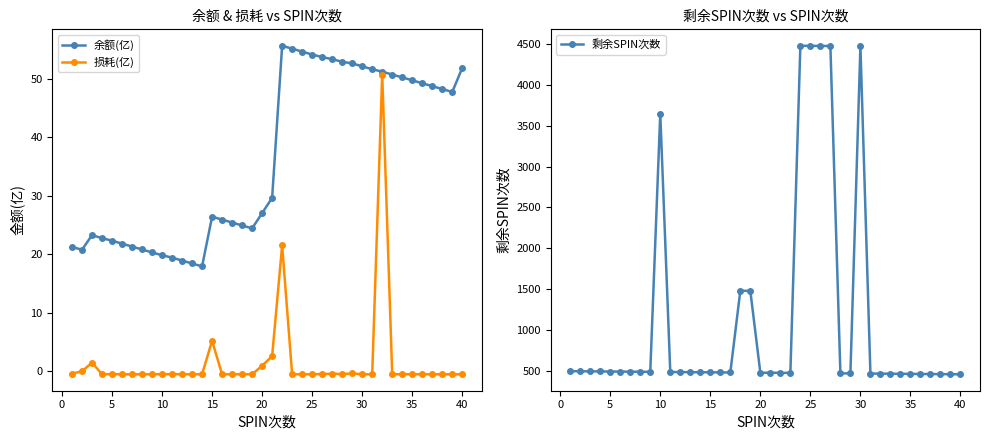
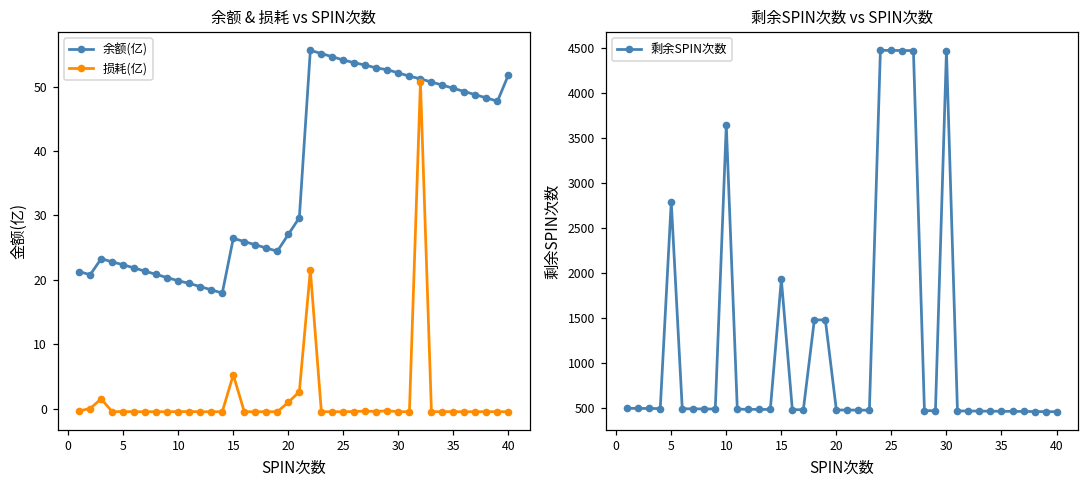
剩余SPIN次数 vs SPIN次数, 5: 500 -> 2800
剩余SPIN次数 vs SPIN次数, 15: 500 -> 1900
